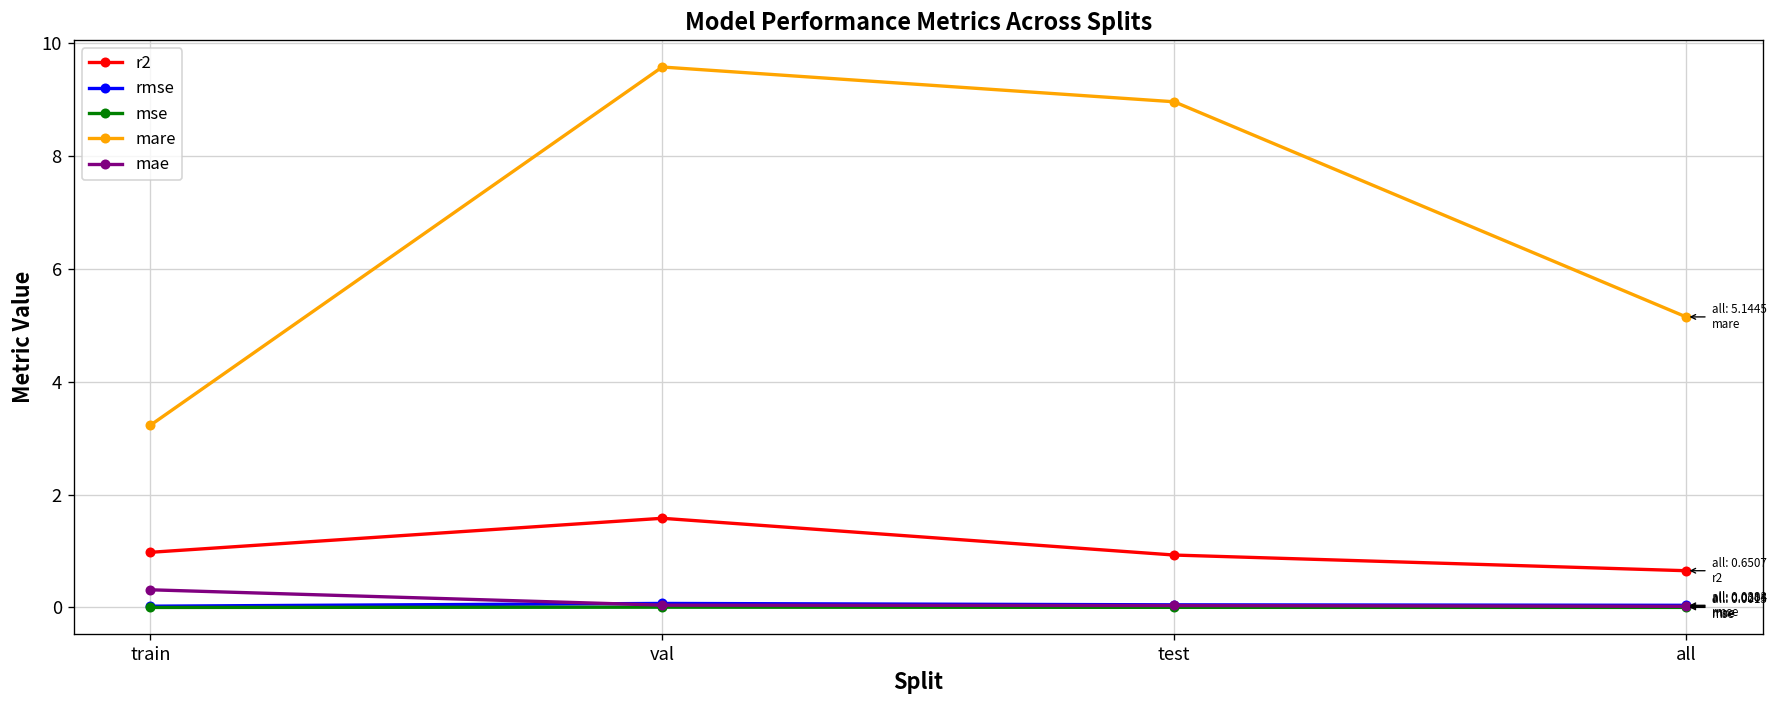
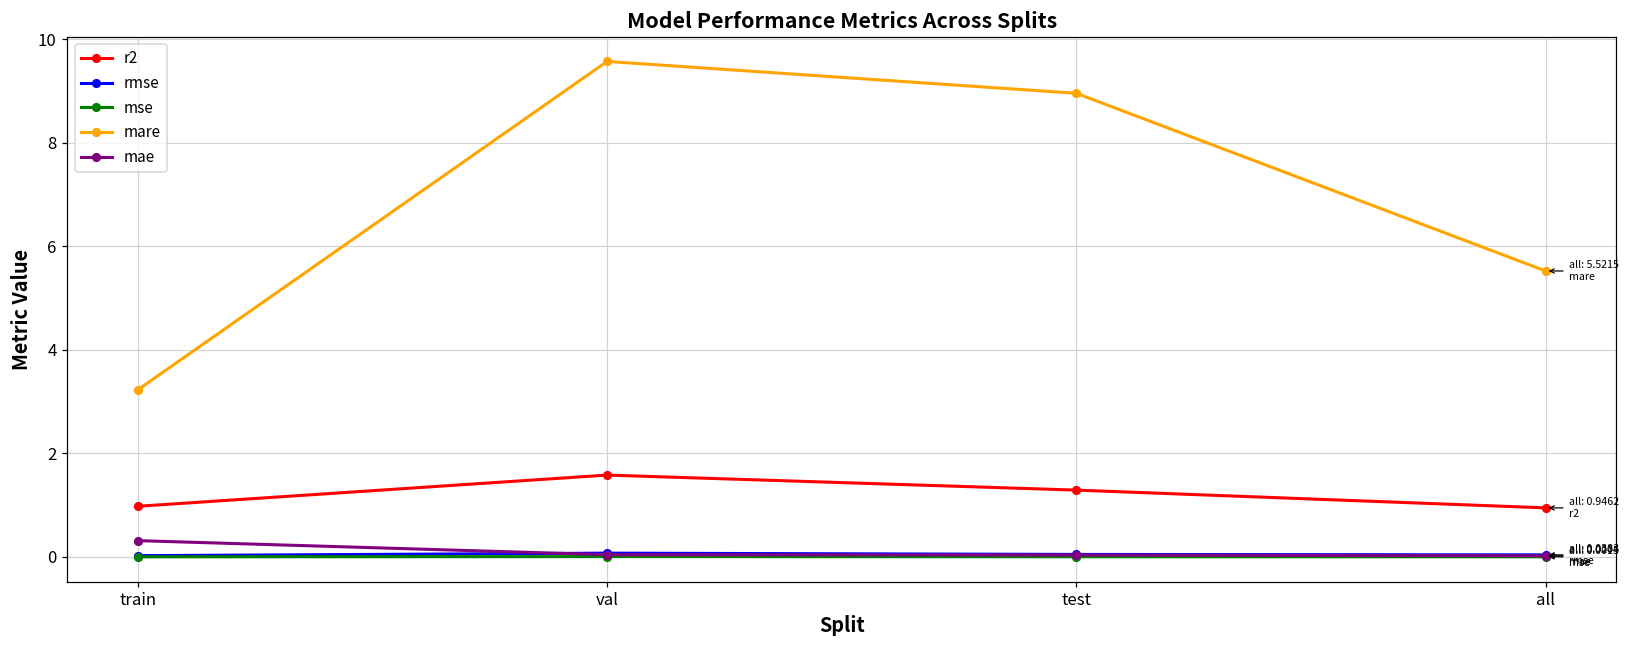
r2, test: 0.9 -> 1.3
r2, all: 0.6507 -> 0.9462
mare, all: 5.1445 -> 5.5215
